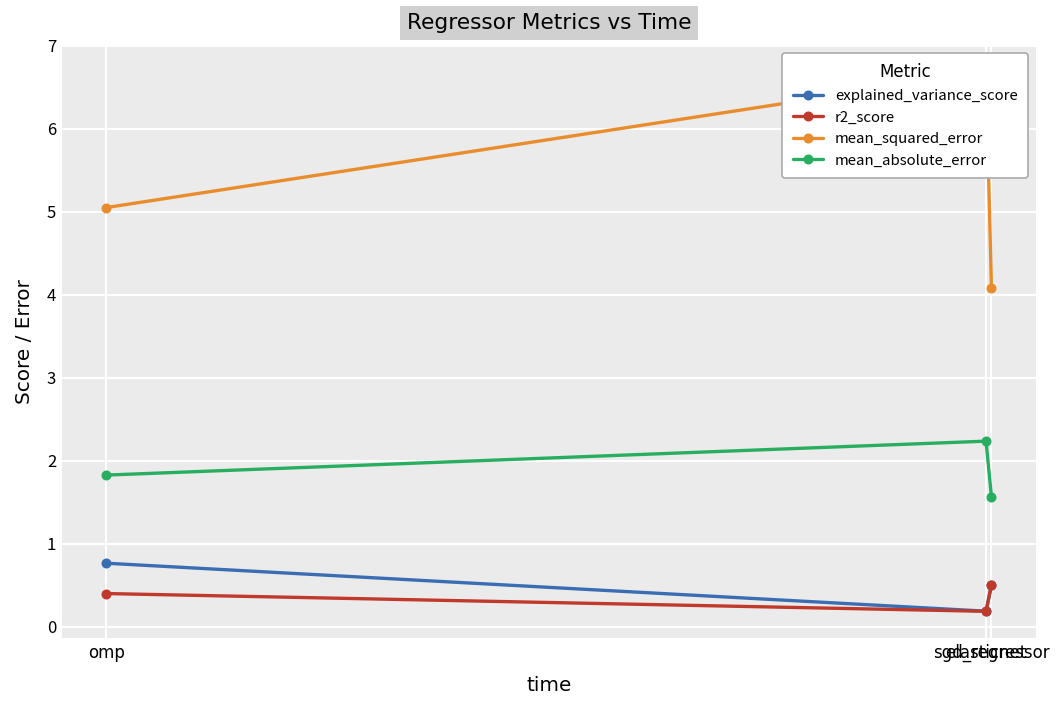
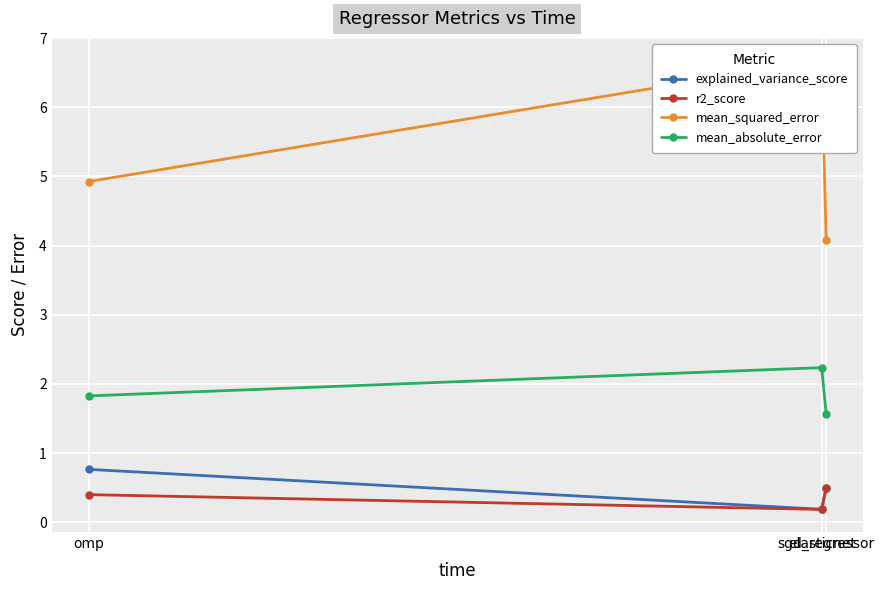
mean_squared_error, omp: 5.0 -> 4.9
